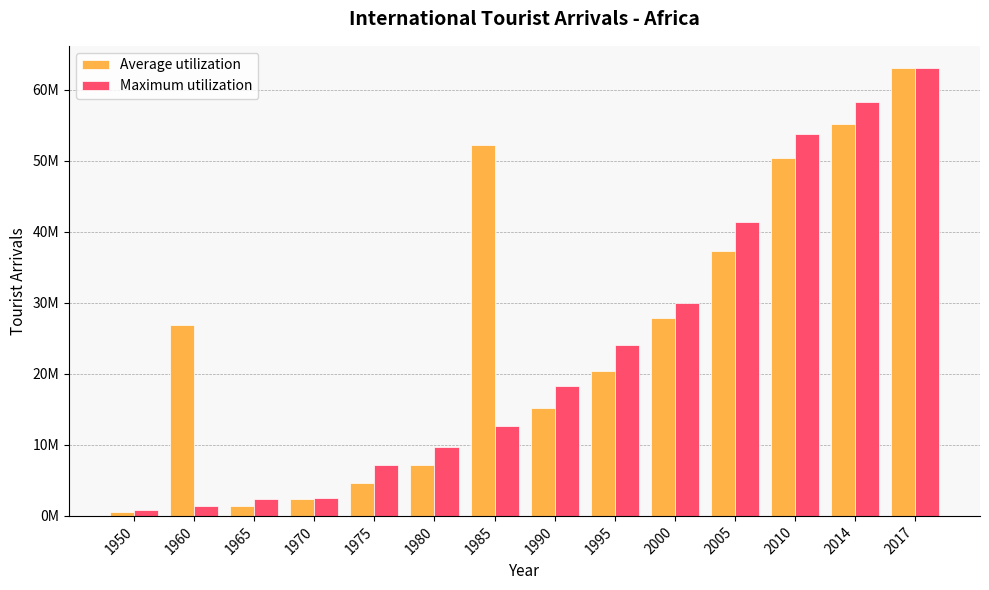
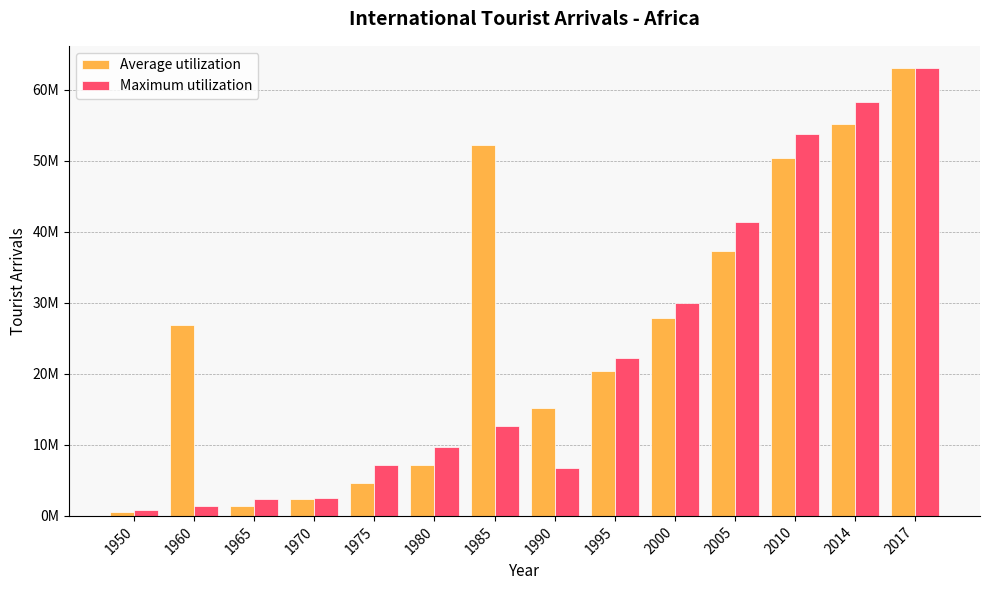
Maximum utilization, 1990: 18000000 -> 7000000
Maximum utilization, 1995: 24000000 -> 22000000
